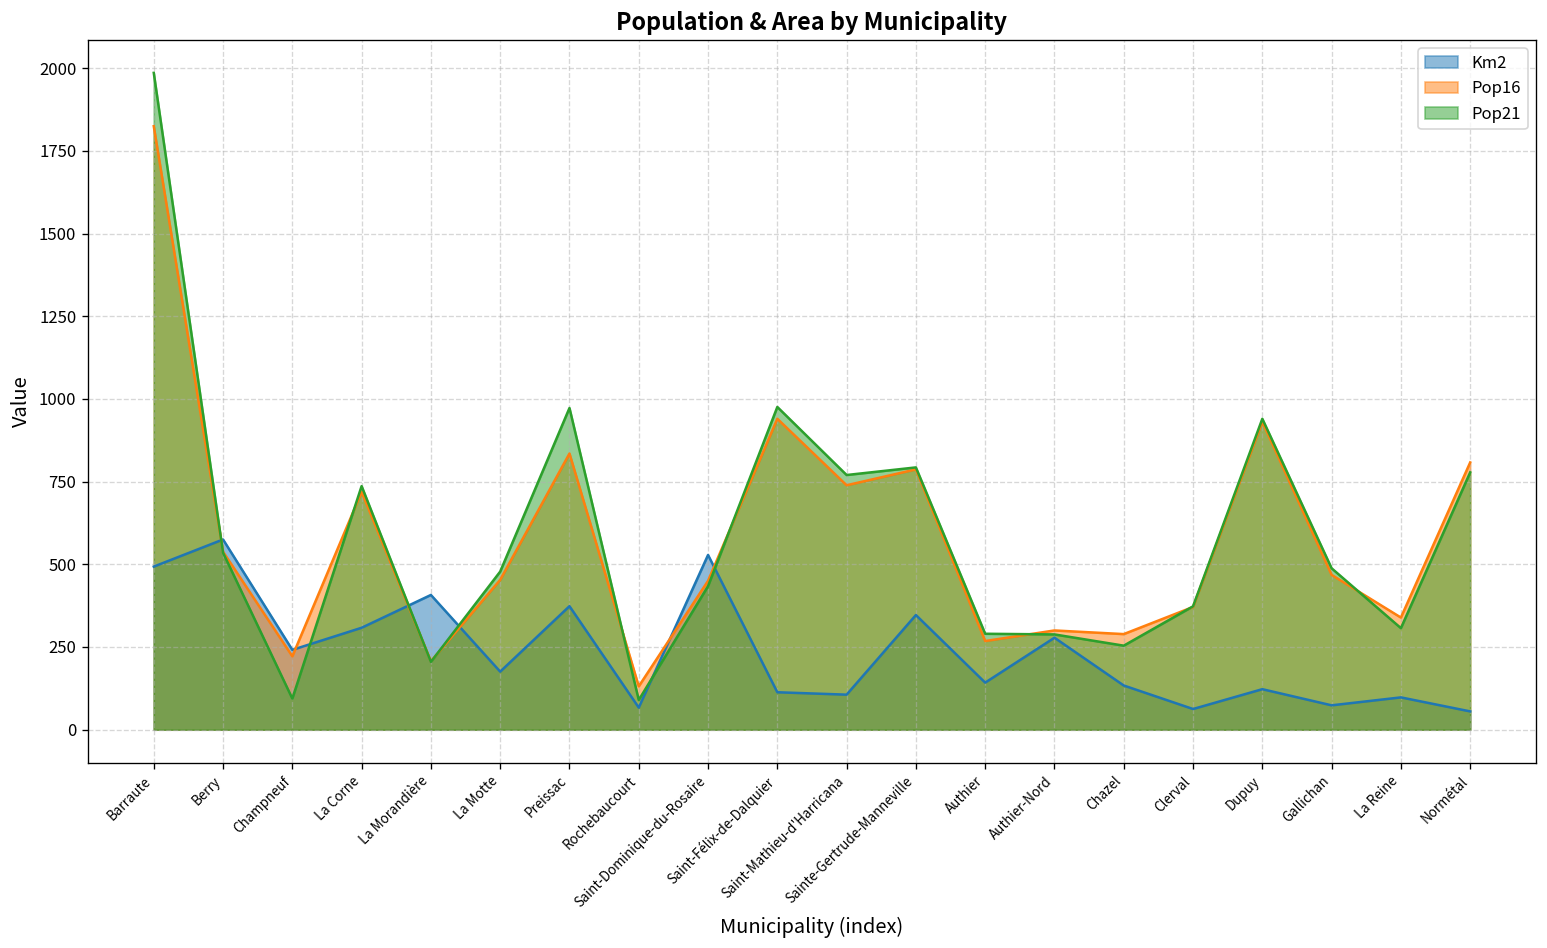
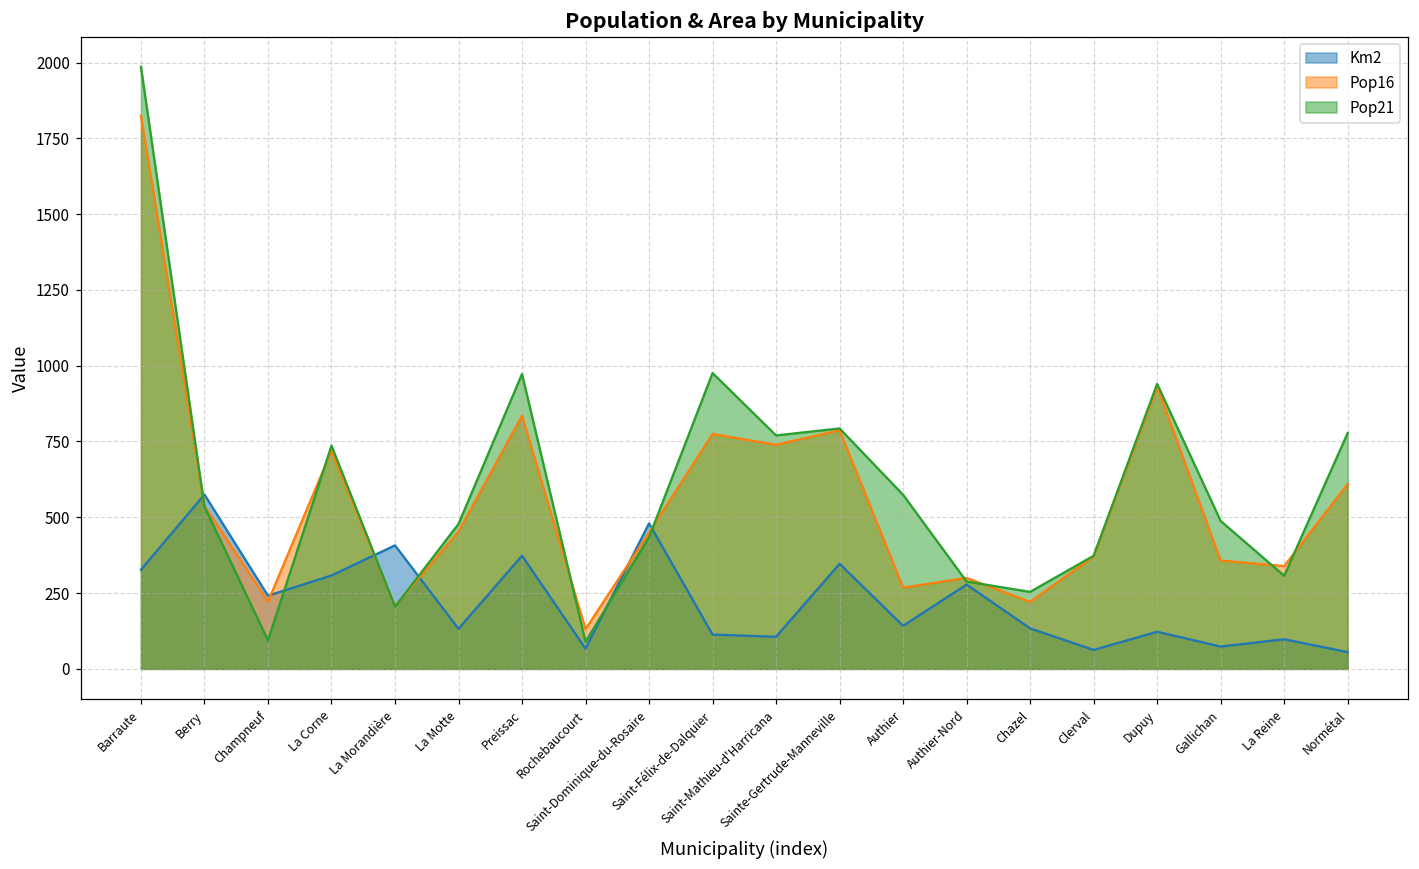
Km2, Barraute: 490 -> 330
Km2, La Motte: 180 -> 130
Km2, Saint-Dominique-du-Rosaire: 530 -> 480
Pop16, Saint-Félix-de-Dalquier: 940 -> 770
Pop21, Authier: 290 -> 570
Pop16, Chazel: 290 -> 220
Pop16, Gallichan: 470 -> 360
Pop16, Normétal: 810 -> 610
